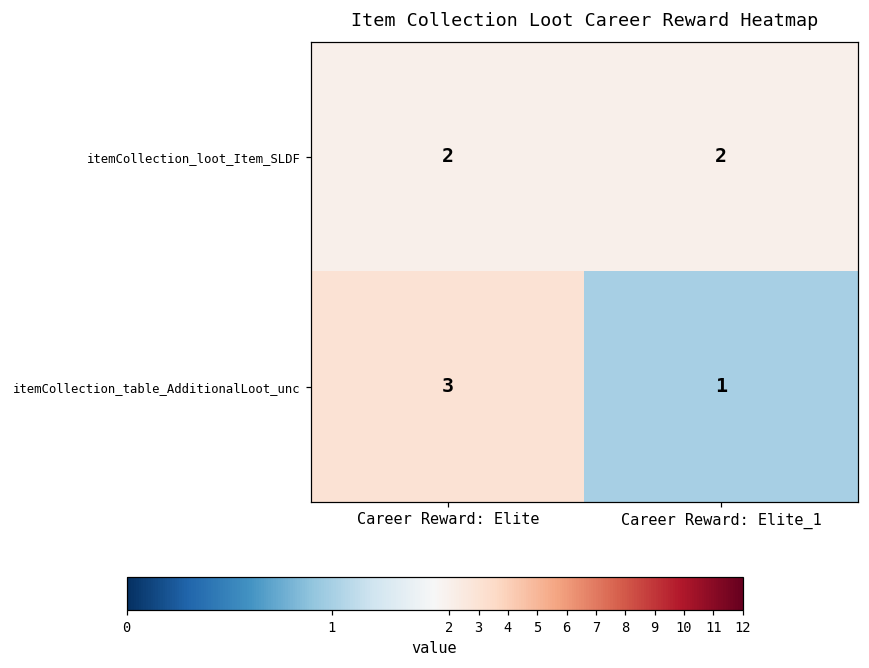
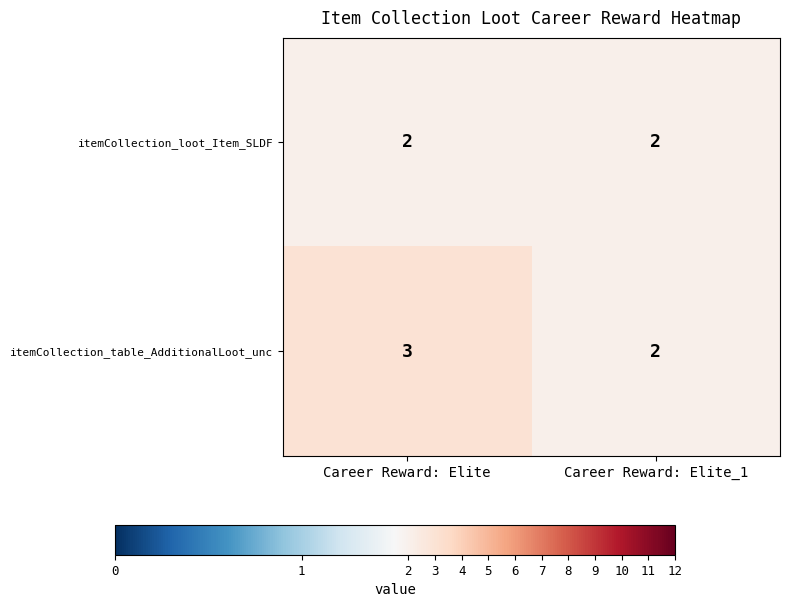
itemCollection_table_AdditionalLoot_unc, Career Reward: Elite_1: 1 -> 2
